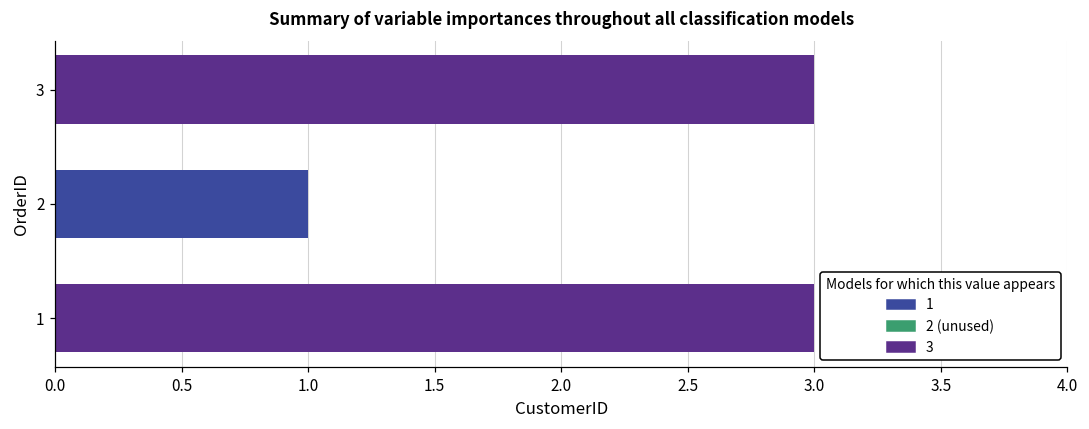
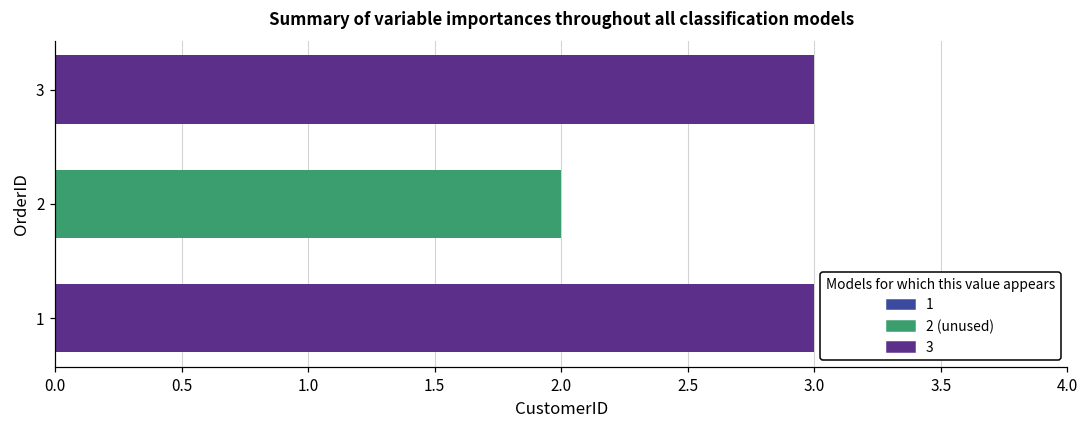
2: 1 -> 2
